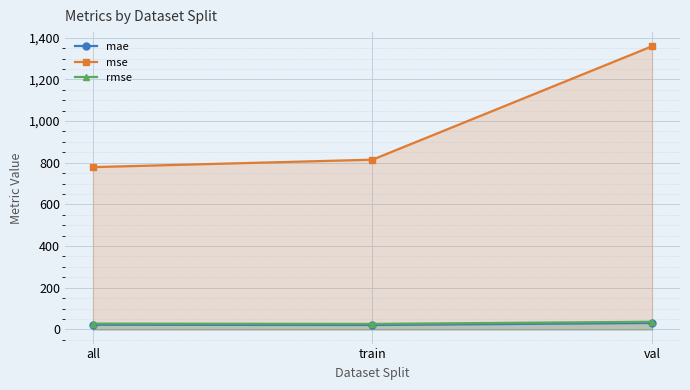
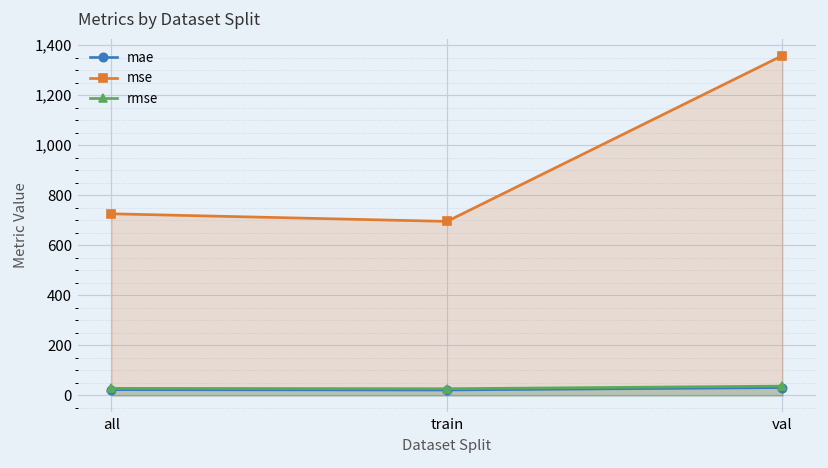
mse, all: 780 -> 730
mse, train: 810 -> 700
